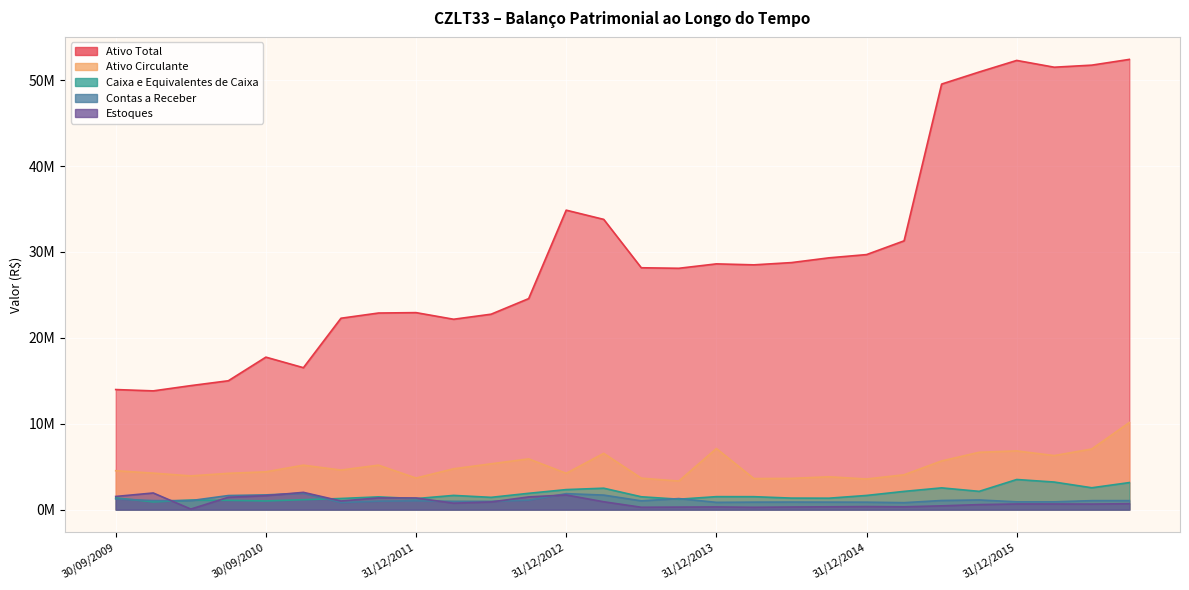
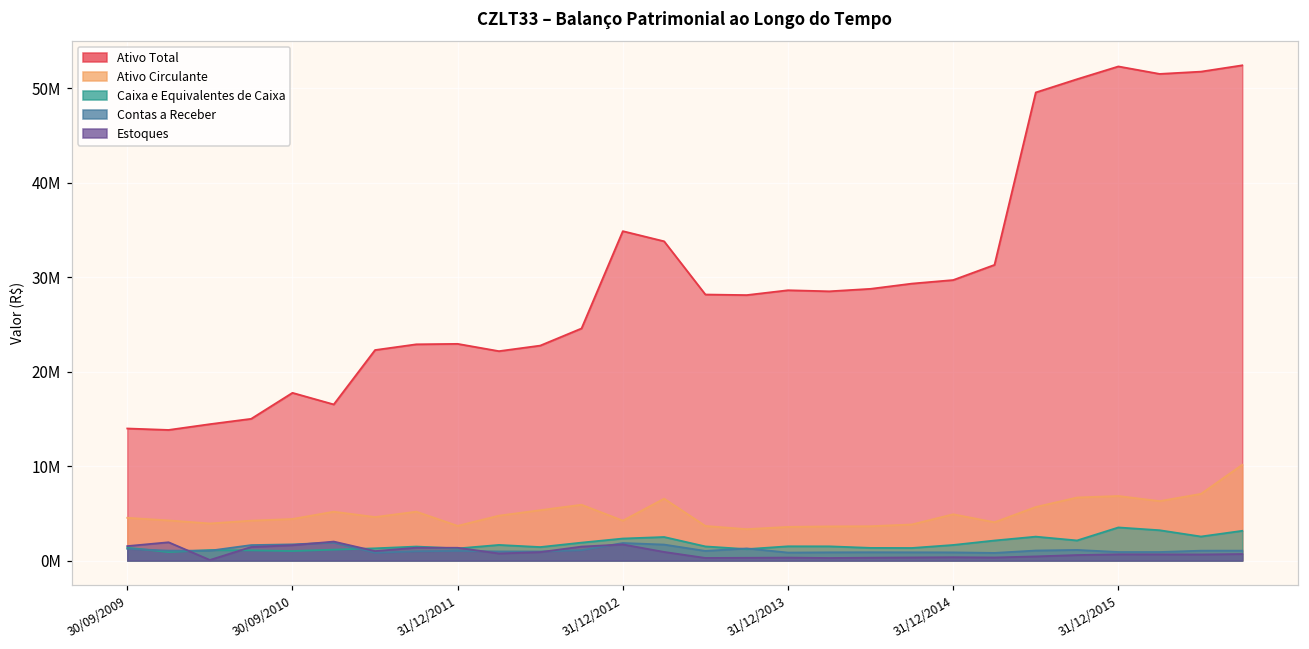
Ativo Circulante, 31/12/2013: 7000000 -> 4000000
Ativo Circulante, 31/12/2014: 4000000 -> 5000000
